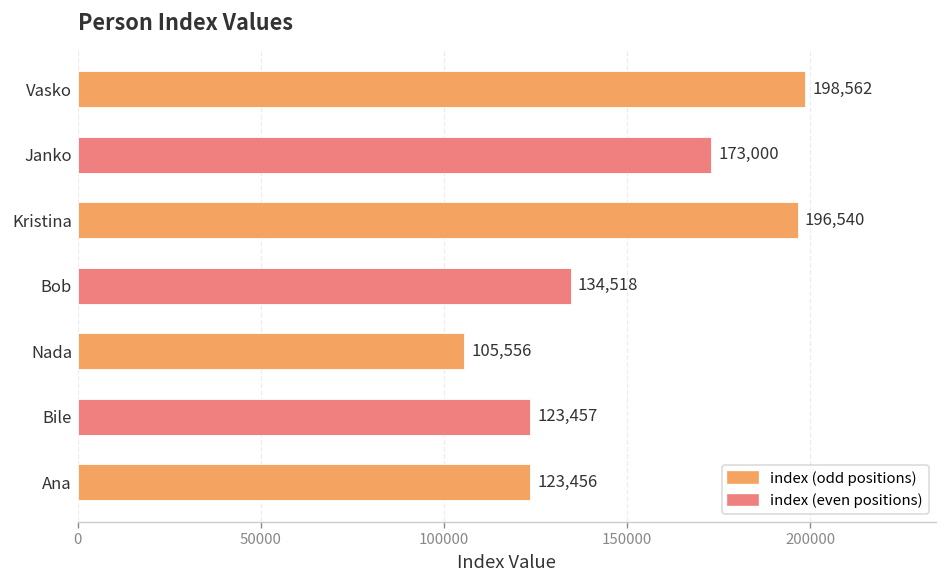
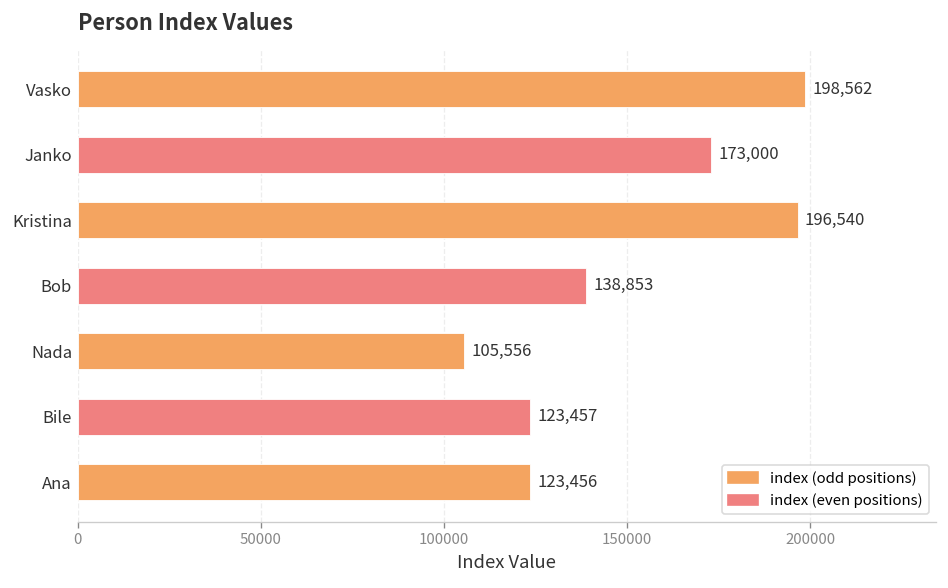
Bob: 134,518 -> 138,853
